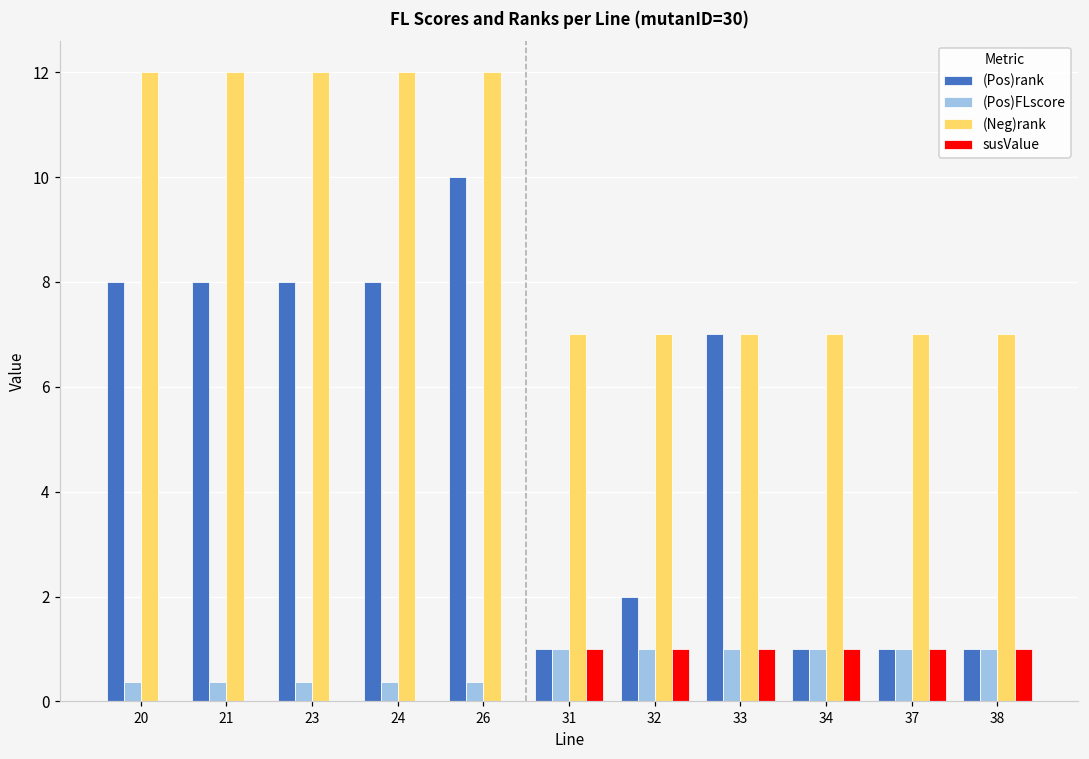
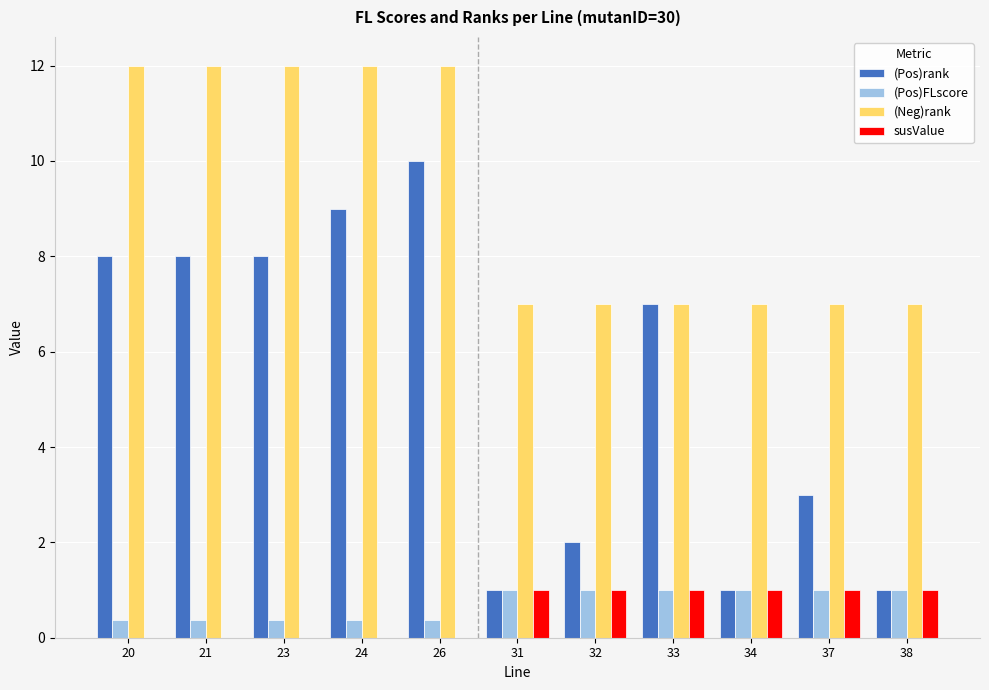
(Pos)rank, 24: 8 -> 9
(Pos)rank, 37: 1 -> 3
